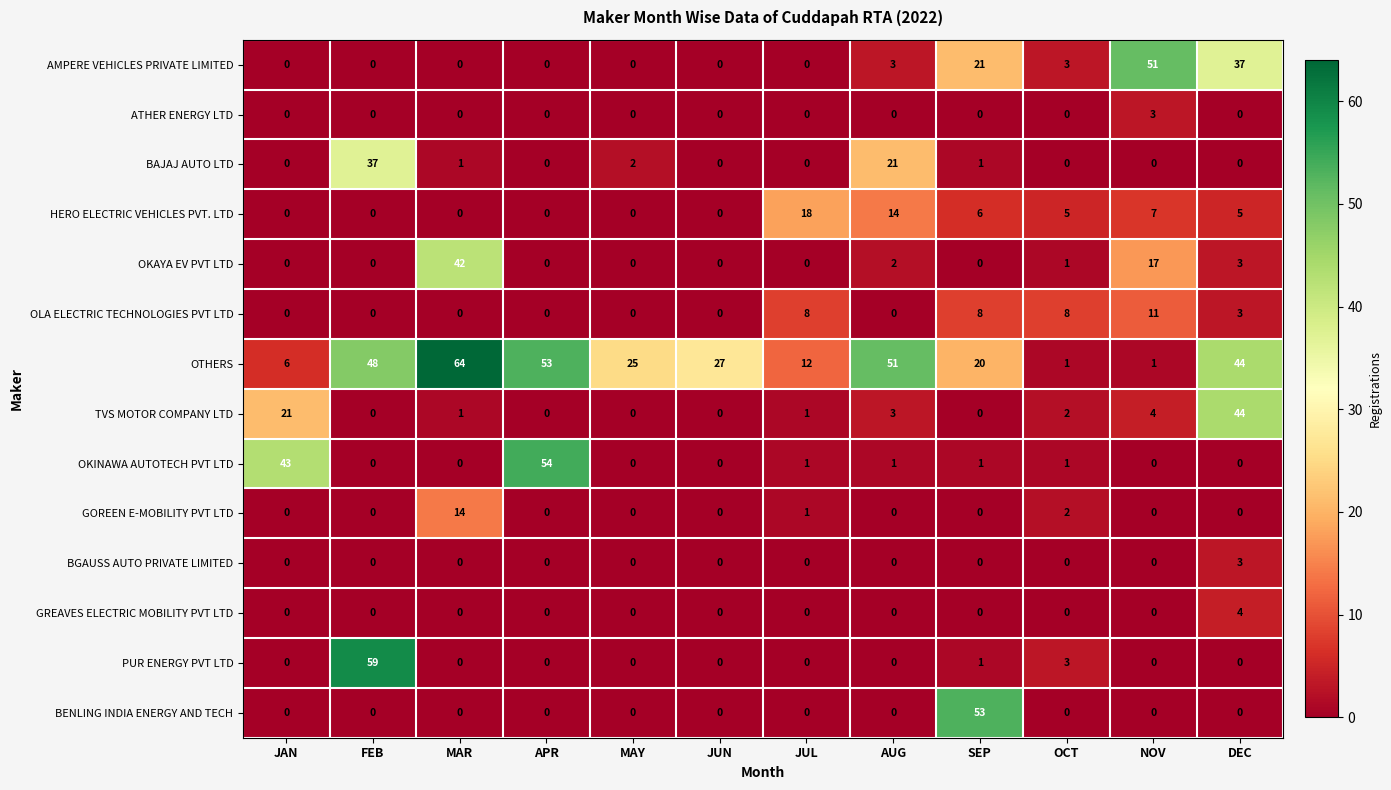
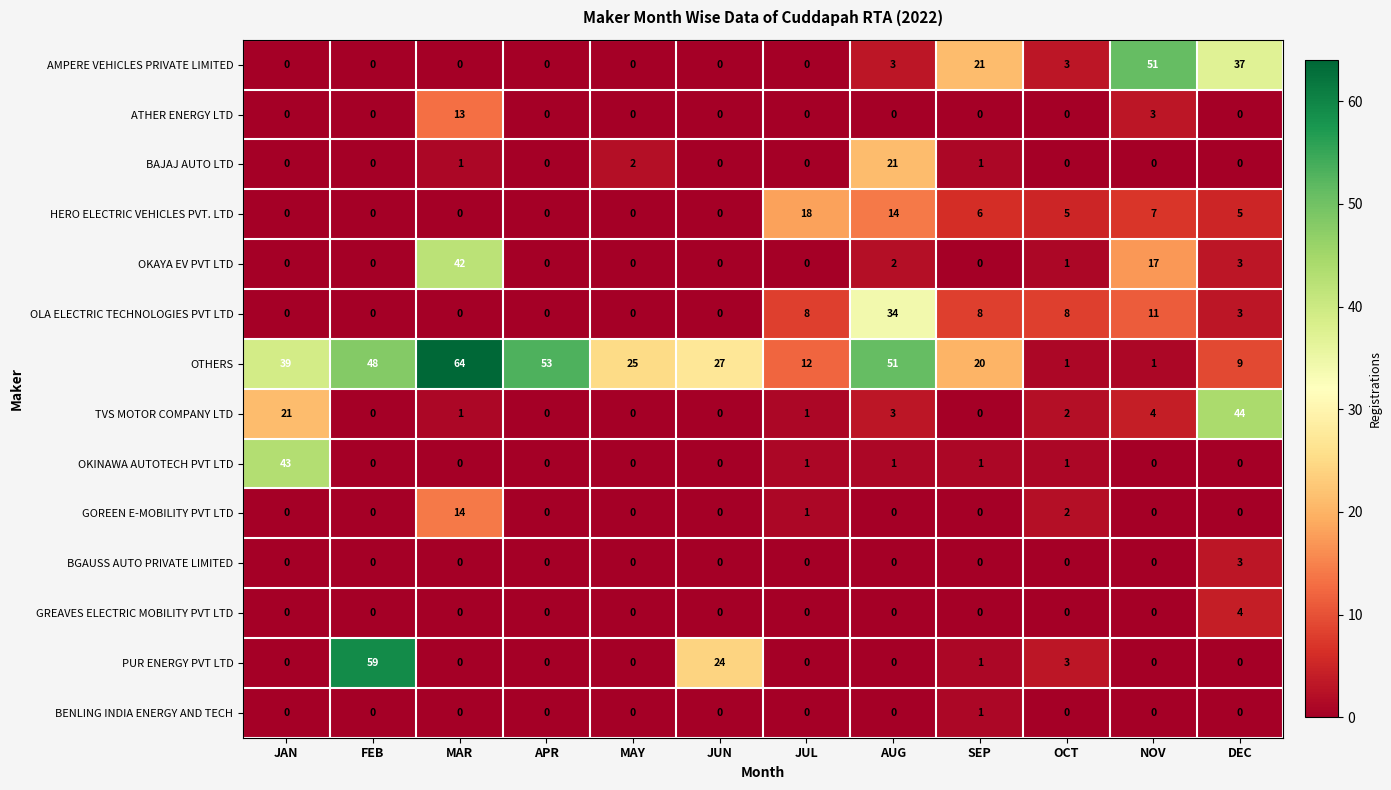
ATHER ENERGY LTD, MAR: 0 -> 13
BAJAJ AUTO LTD, FEB: 37 -> 0
OLA ELECTRIC TECHNOLOGIES PVT LTD, AUG: 0 -> 34
OTHERS, JAN: 6 -> 39
OTHERS, DEC: 44 -> 9
OKINAWA AUTOTECH PVT LTD, APR: 54 -> 0
PUR ENERGY PVT LTD, JUN: 0 -> 24
BENLING INDIA ENERGY AND TECH, SEP: 53 -> 1
